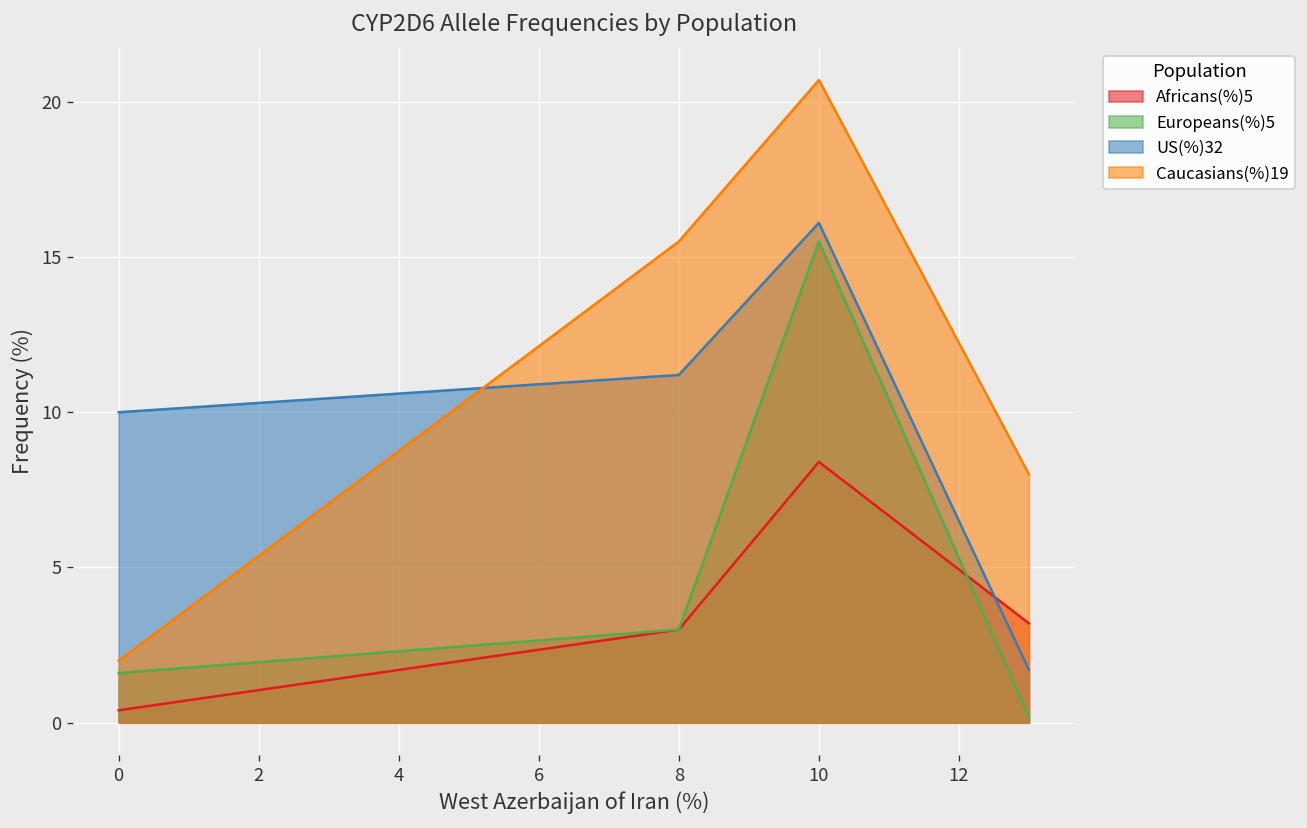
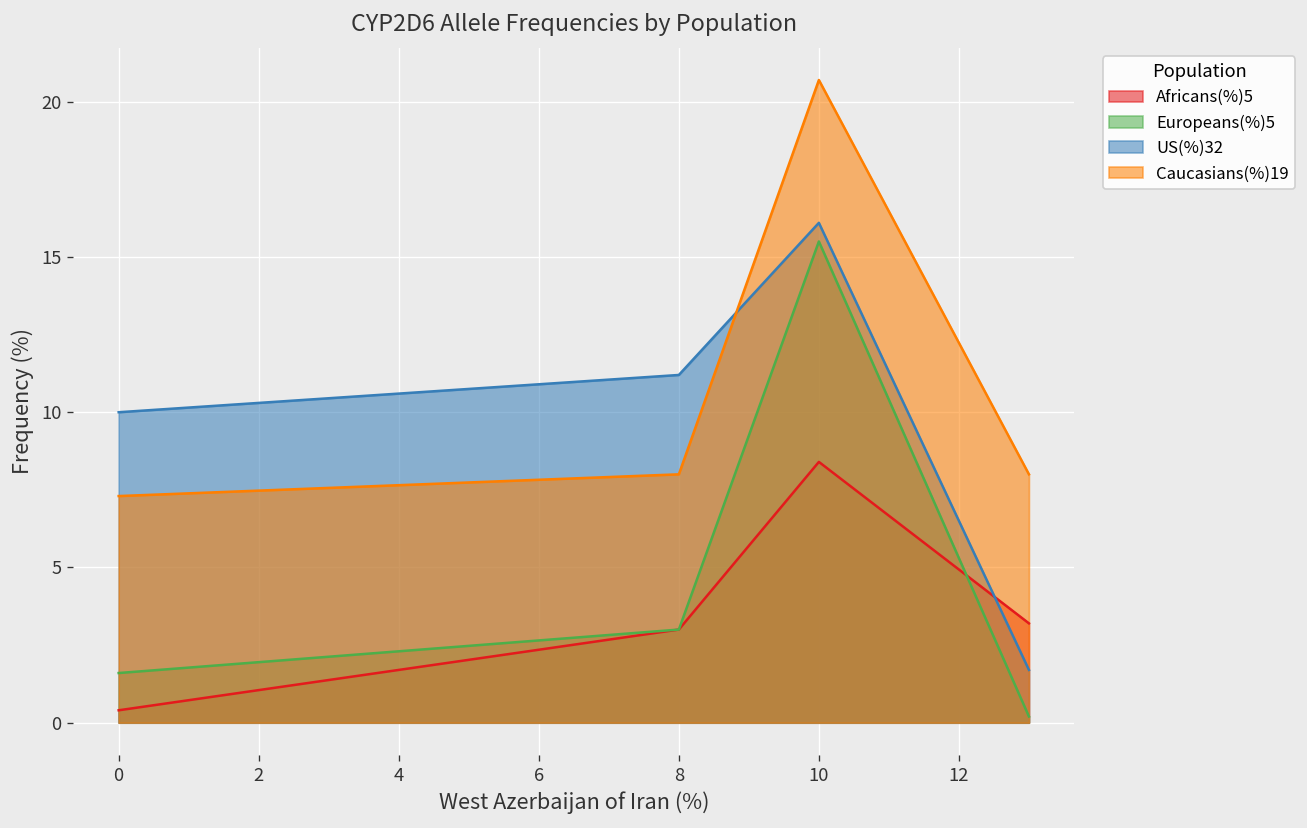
Caucasians(%)19, 0: 2.0 -> 7.3
Caucasians(%)19, 8: 15.5 -> 8.0
